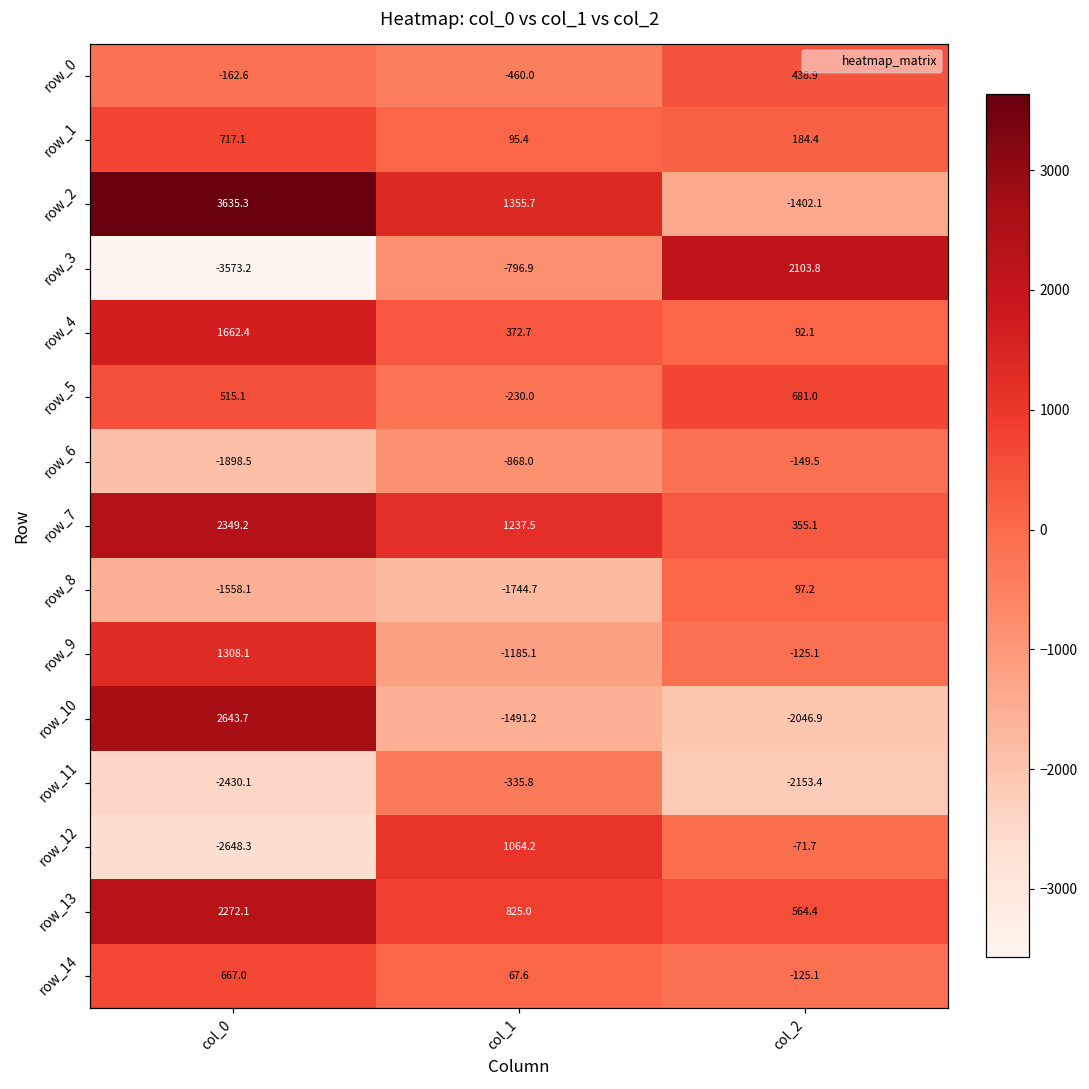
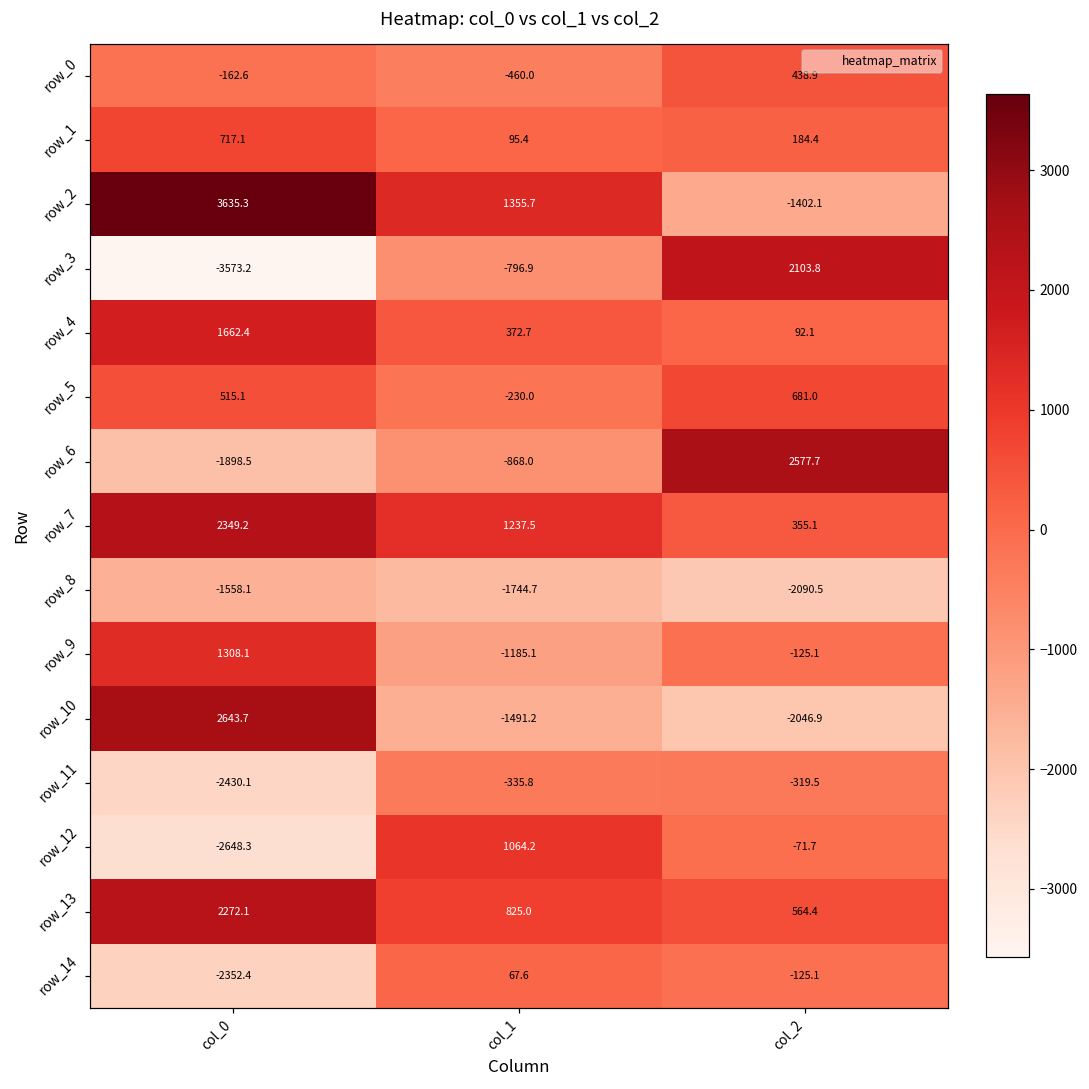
row_6, col_2: -149.5 -> 2577.7
row_8, col_2: 97.2 -> -2090.5
row_11, col_2: -2153.4 -> -319.5
row_14, col_0: 667.0 -> -2352.4
